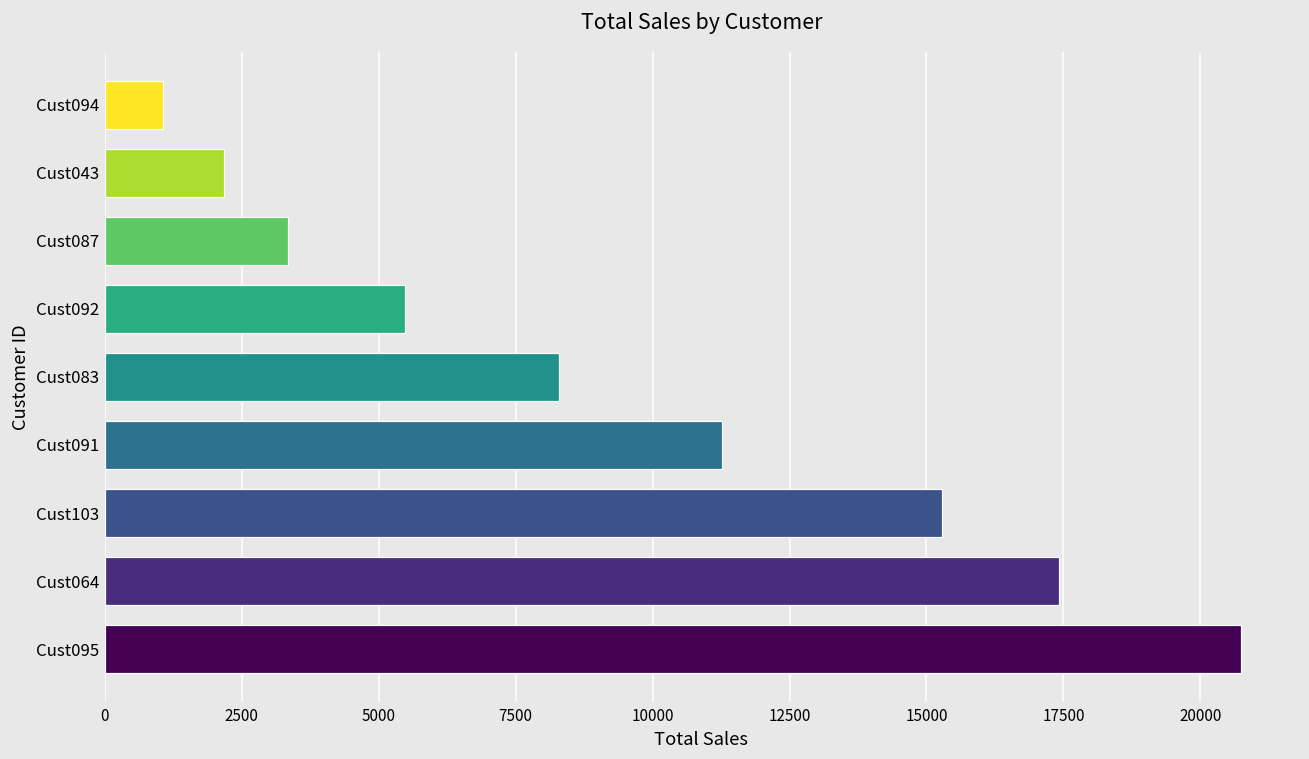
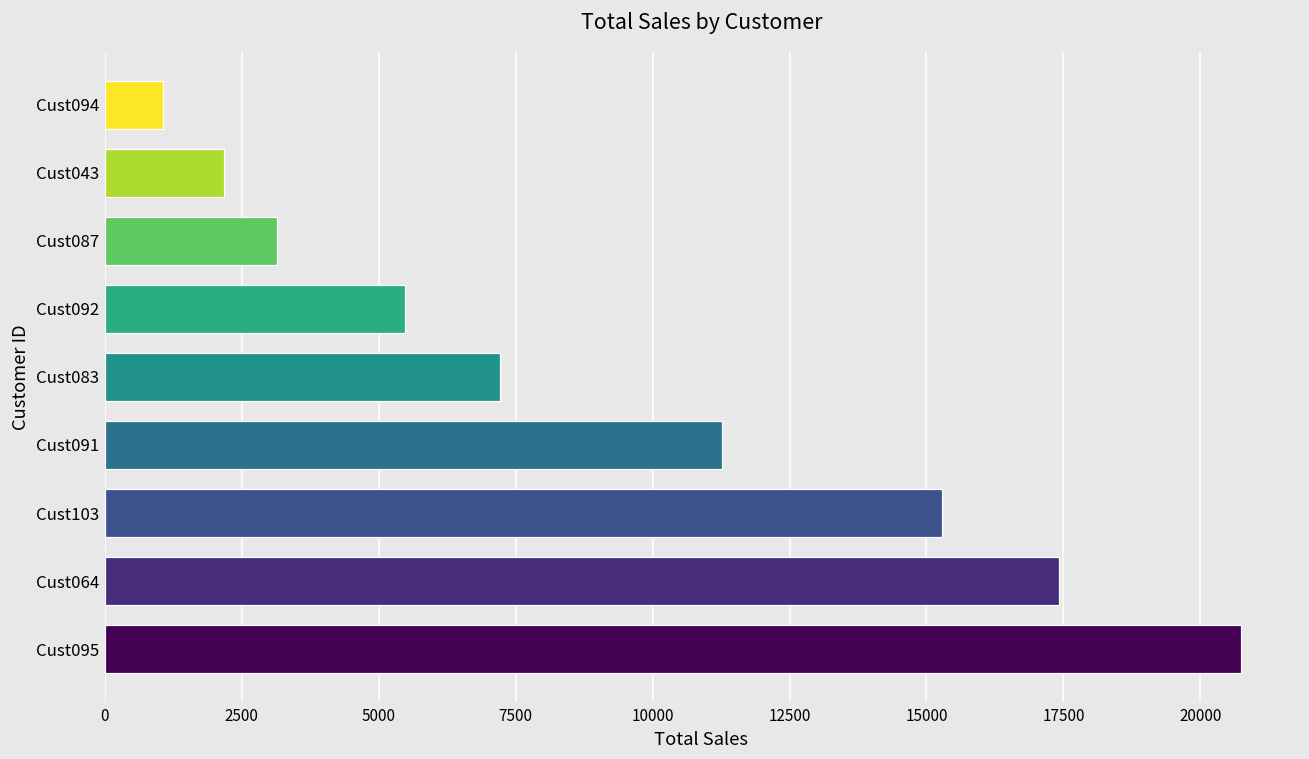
Cust087: 3300 -> 3100
Cust083: 8300 -> 7200
